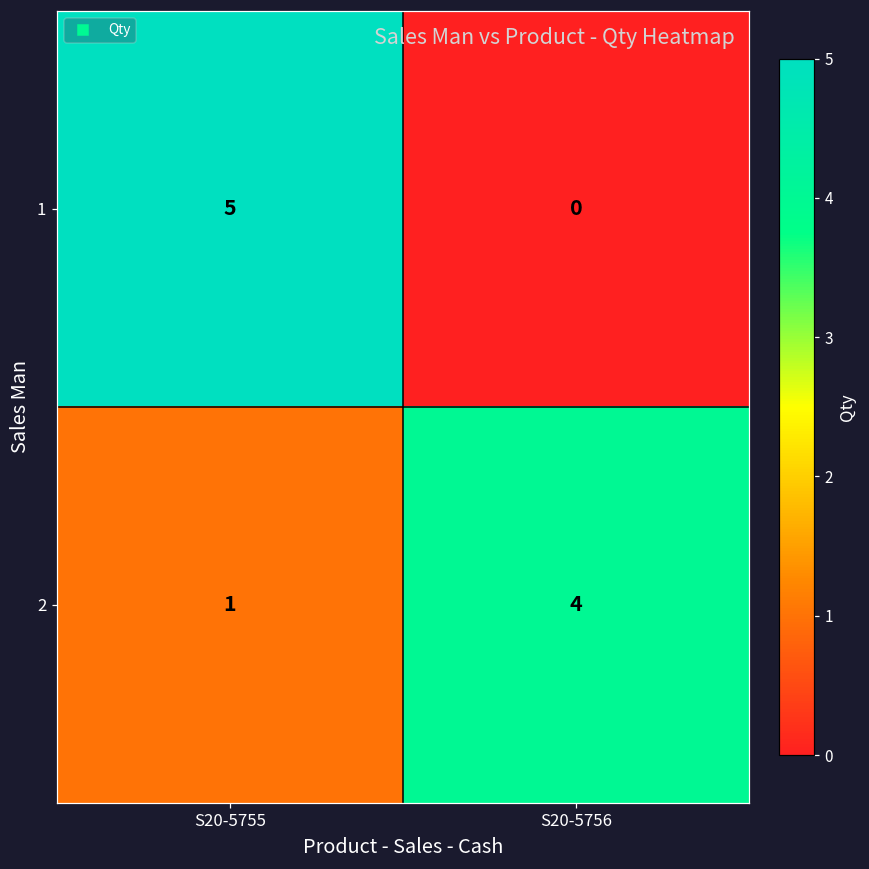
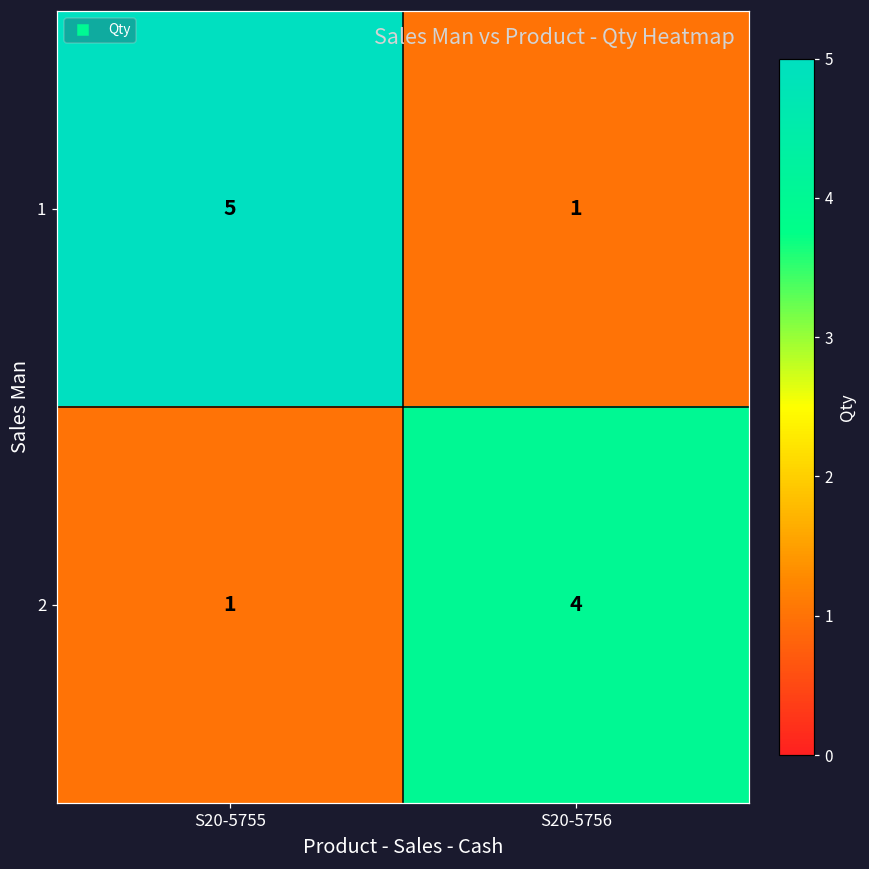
1, S20-5756: 0 -> 1
